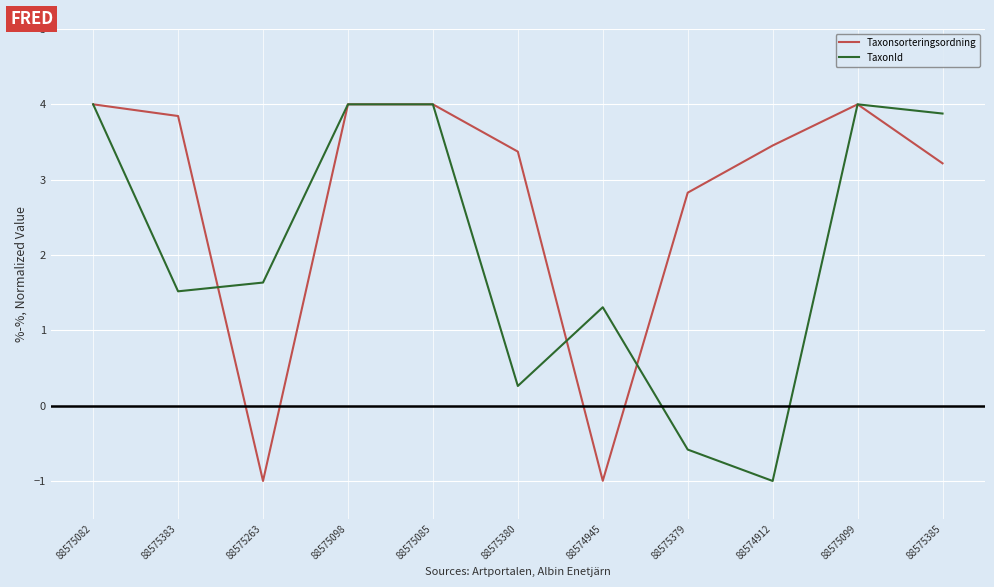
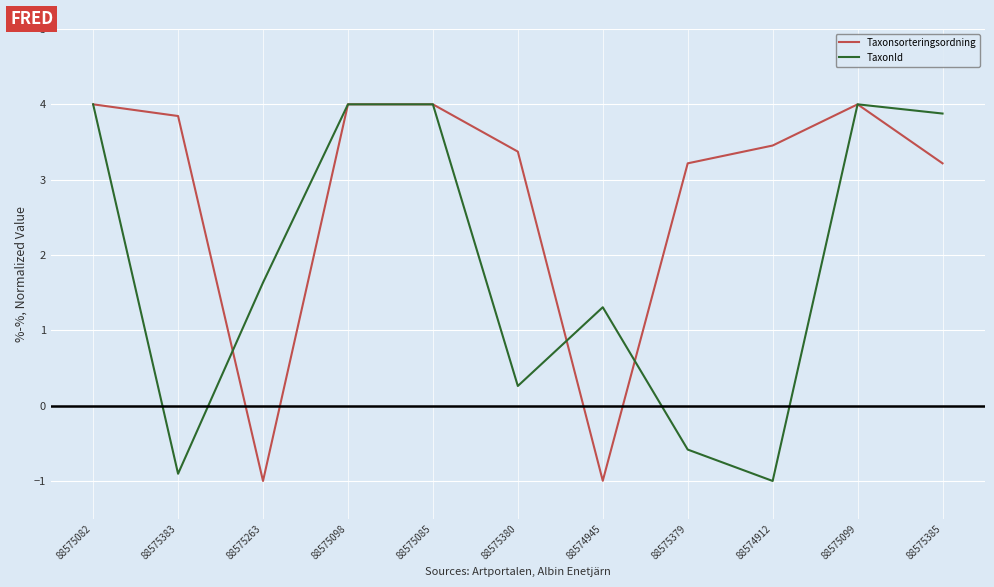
TaxonId, 88575383: 1.5 -> -0.9
Taxonsorteringsordning, 88575379: 2.8 -> 3.2
